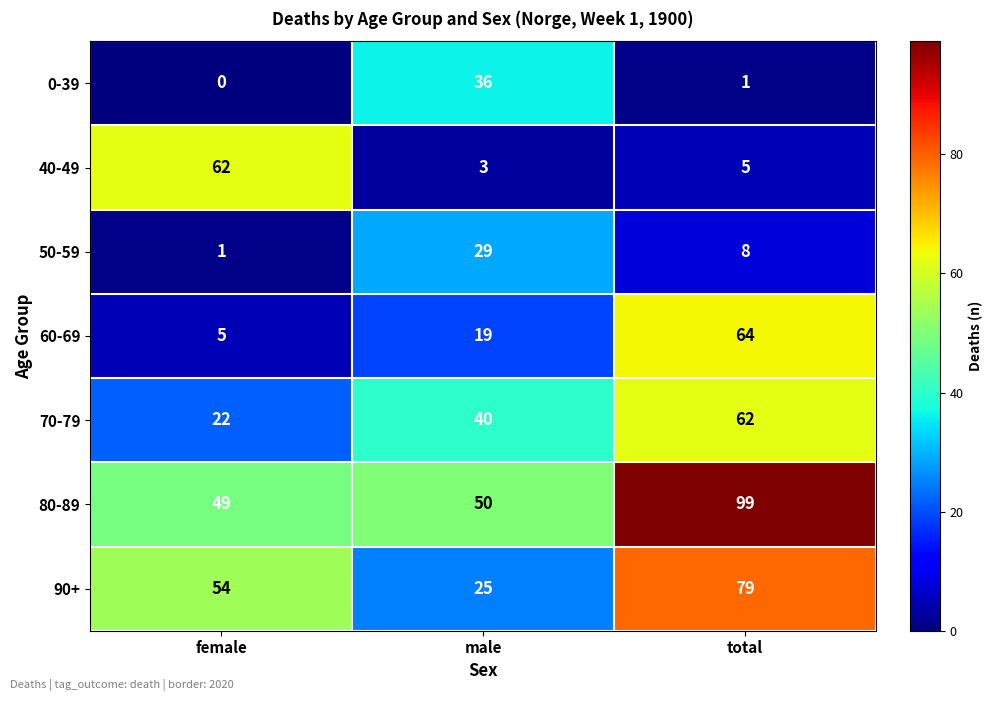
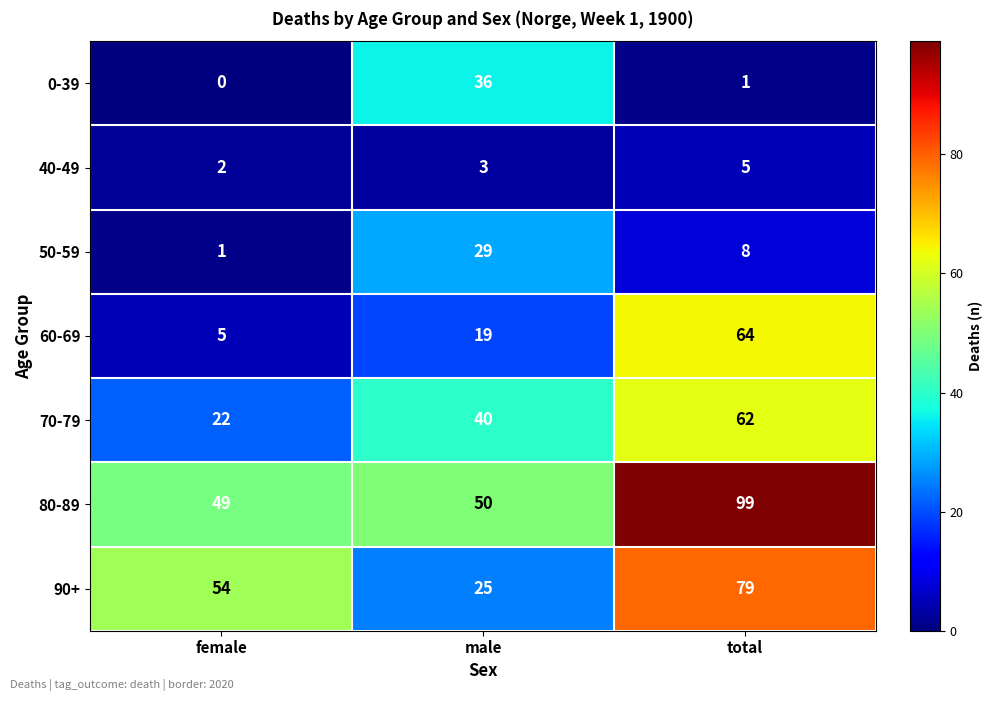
40-49, female: 62 -> 2
